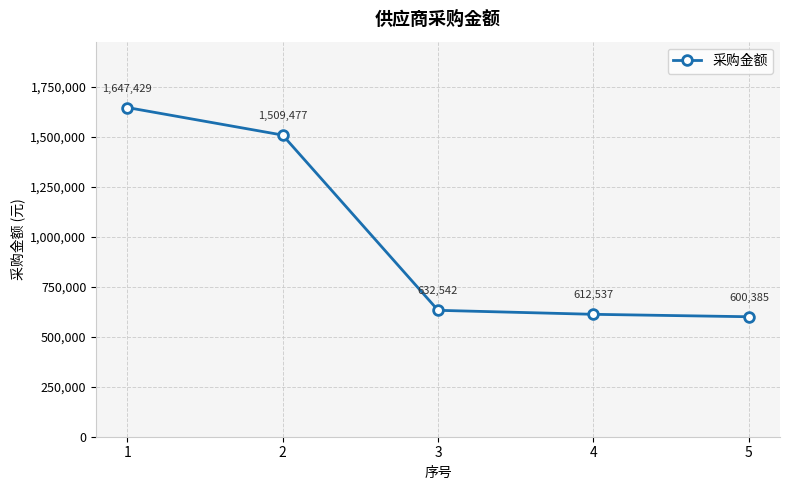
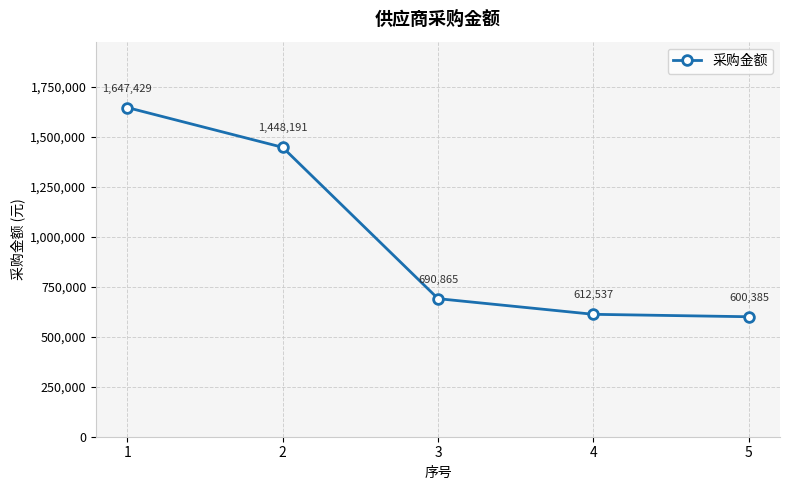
2: 1,509,477 -> 1,448,191
3: 632,542 -> 690,865
